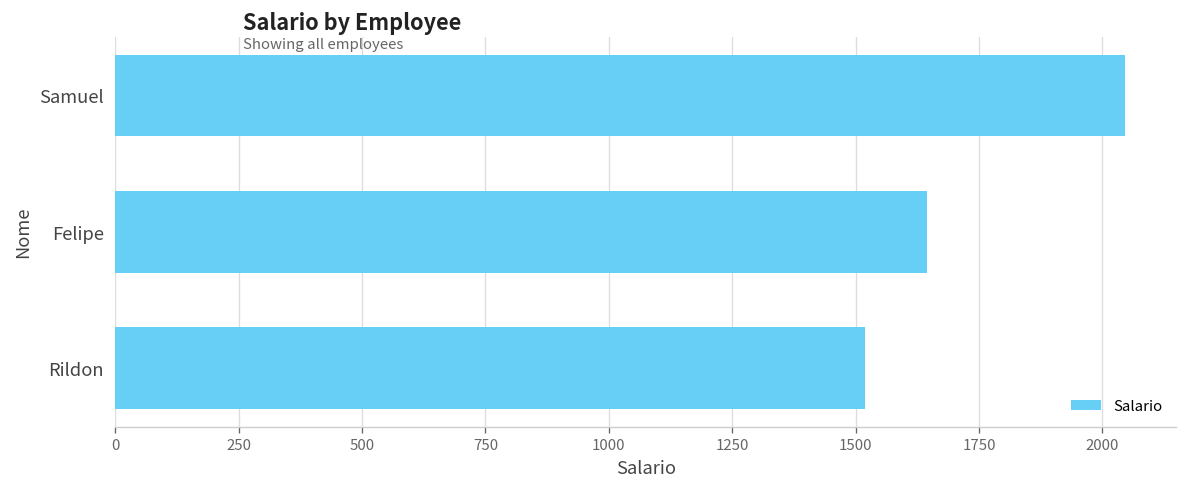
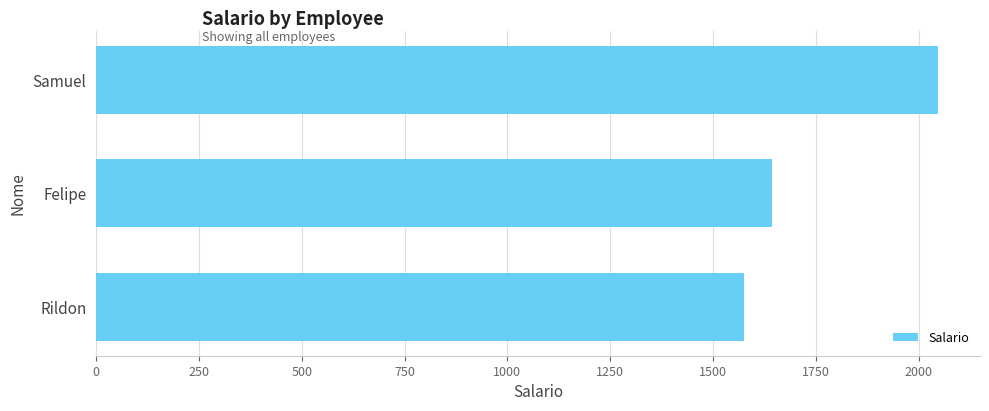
Rildon: 1520 -> 1580
